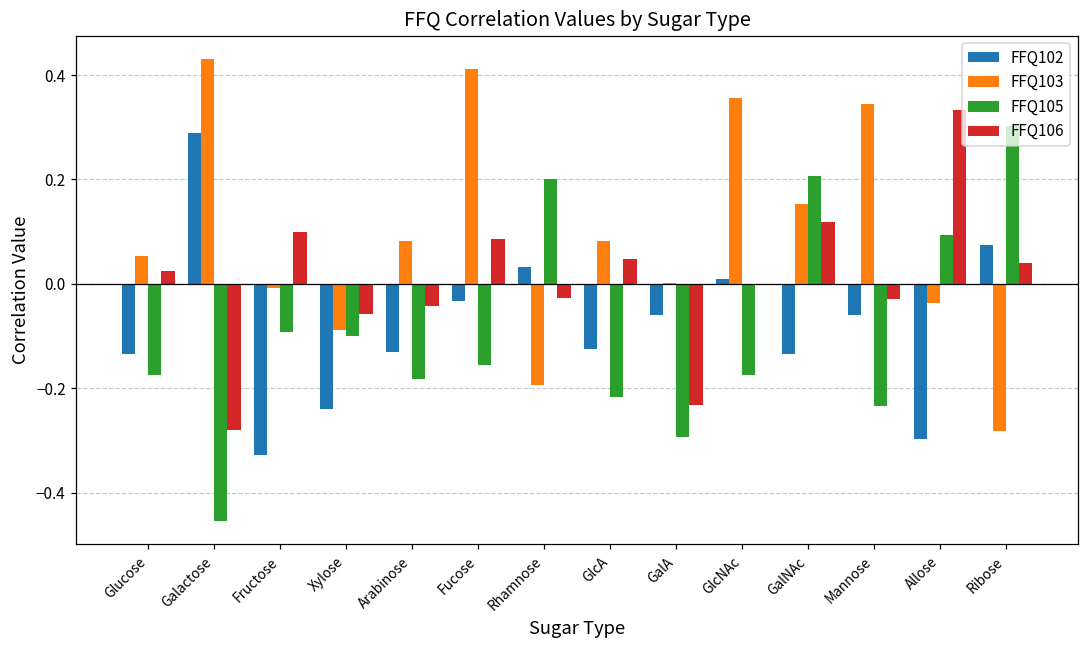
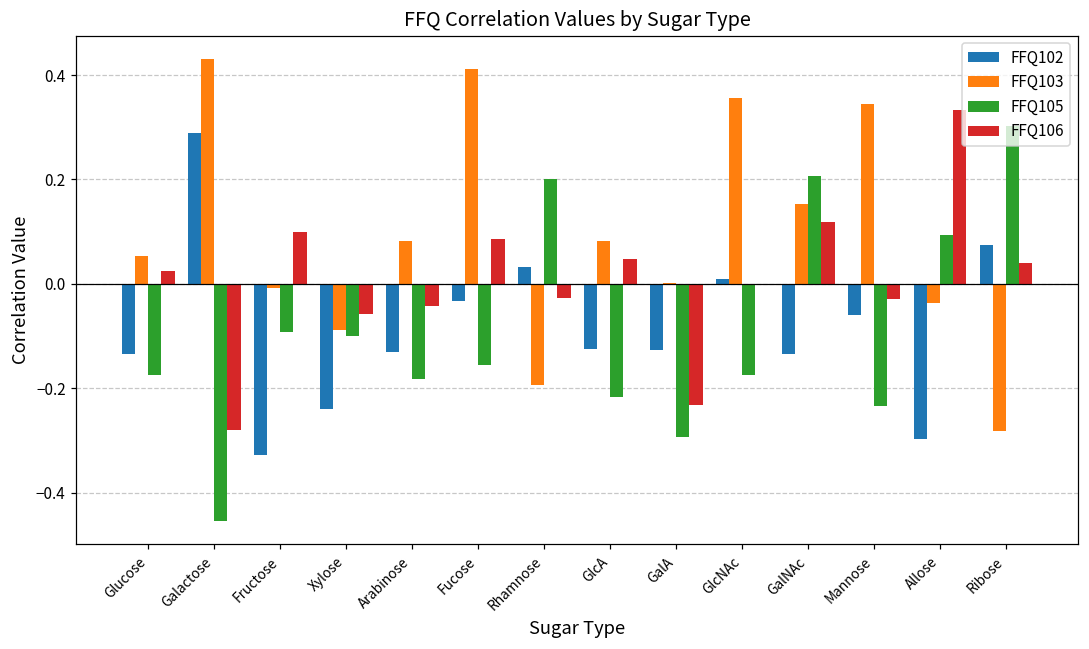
FFQ102, GalA: -0.06 -> -0.13
